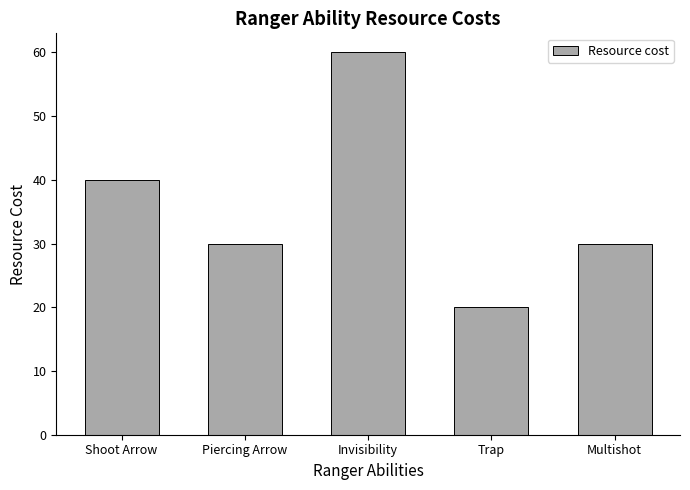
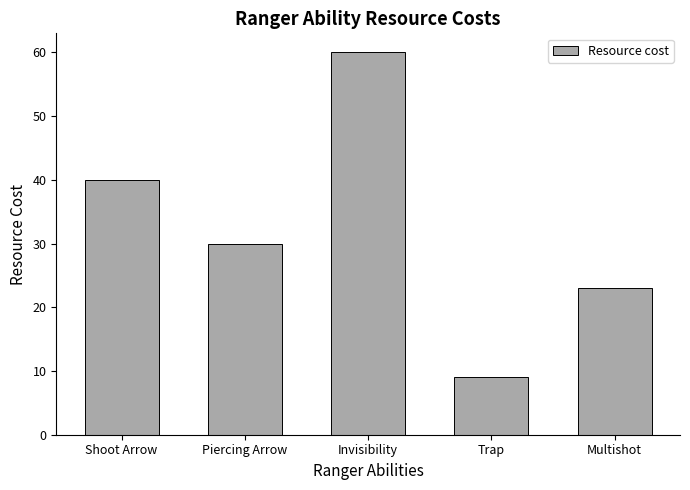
Trap: 20 -> 9
Multishot: 30 -> 23
